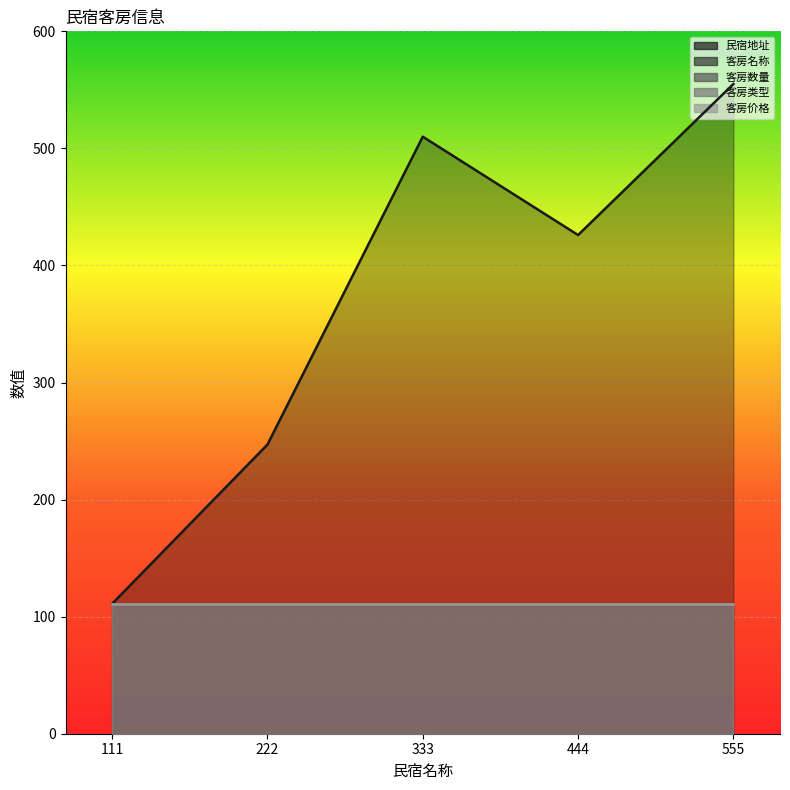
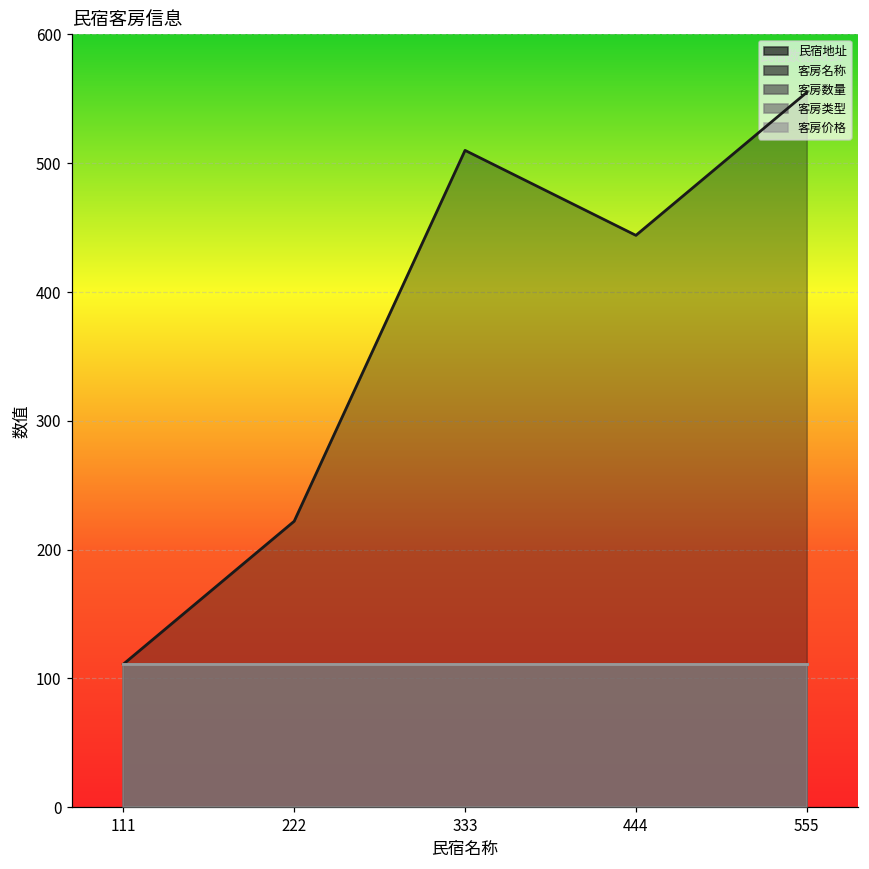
民宿地址, 222: 247 -> 222
民宿地址, 444: 426 -> 444
